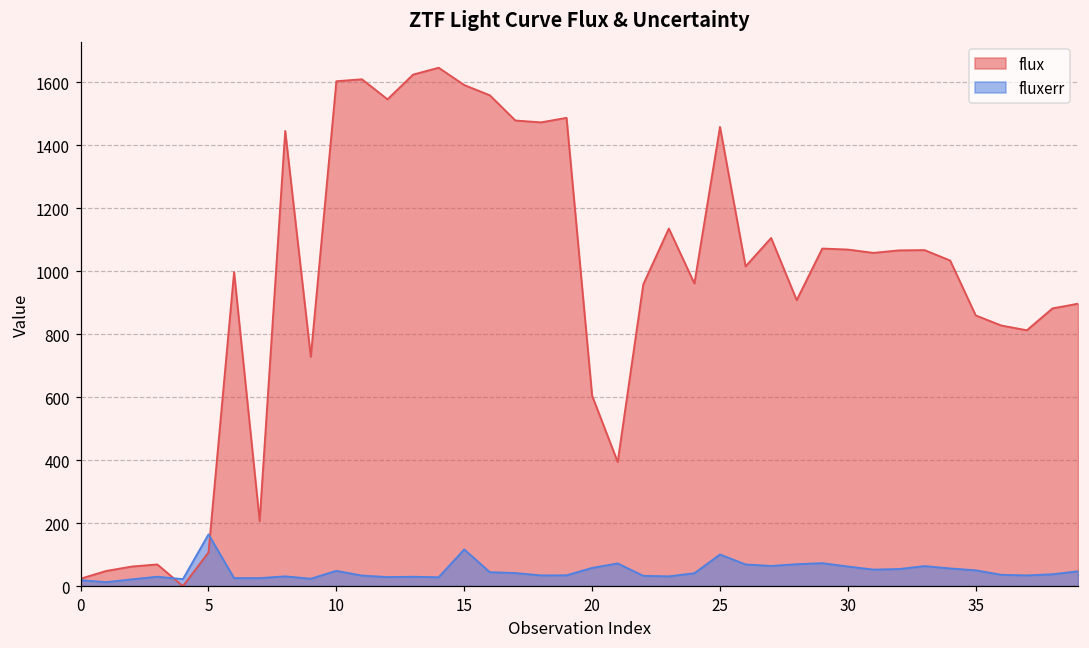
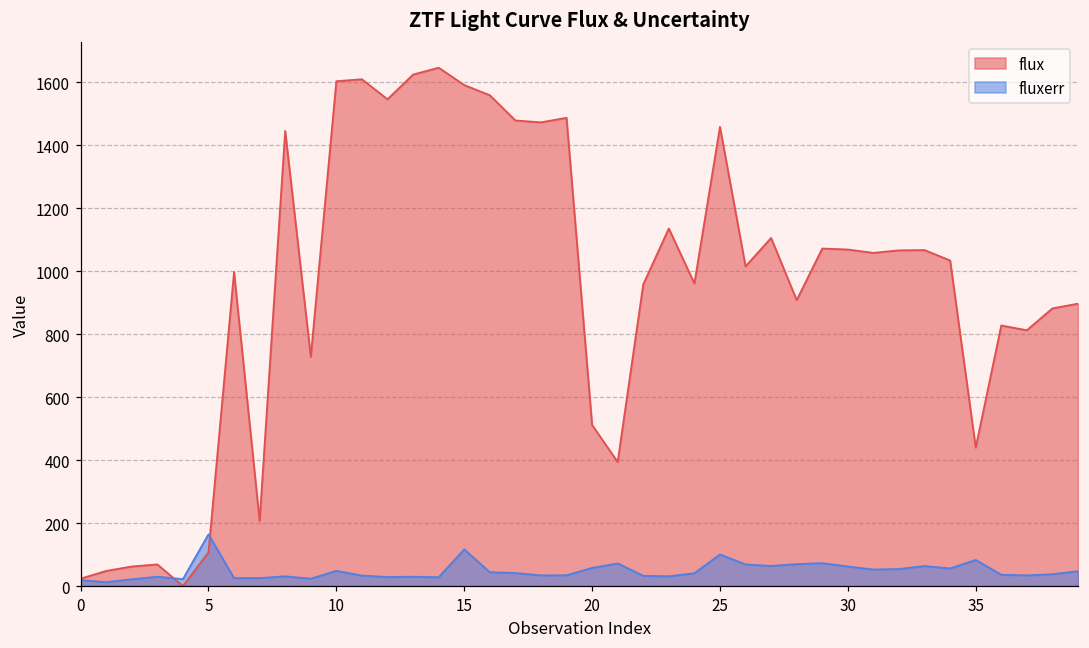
flux, 20: 600 -> 510
flux, 35: 860 -> 440
fluxerr, 35: 50 -> 80
